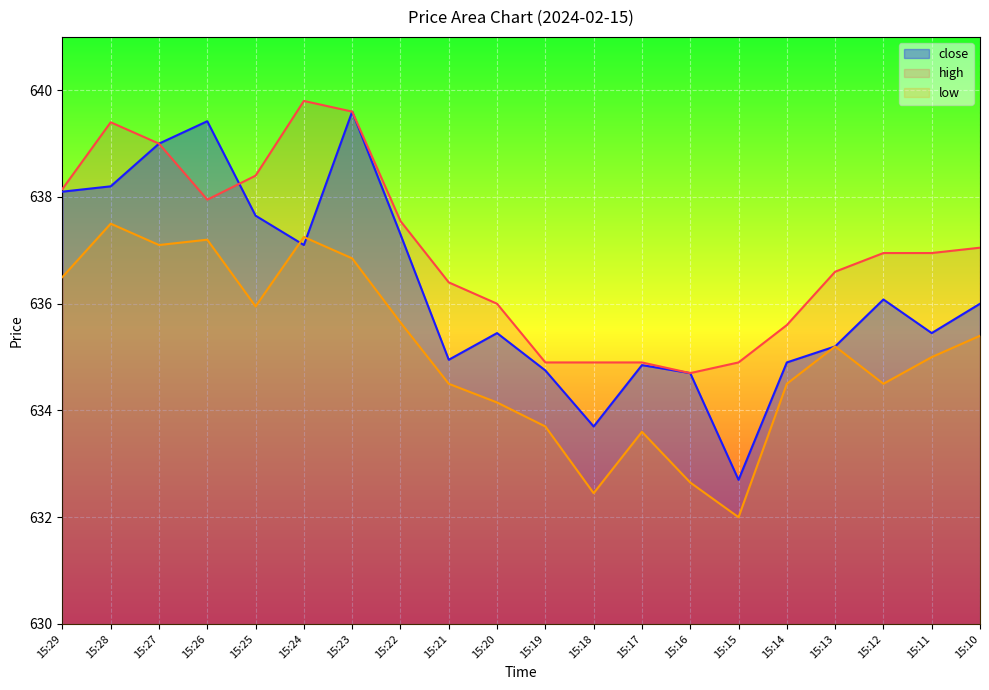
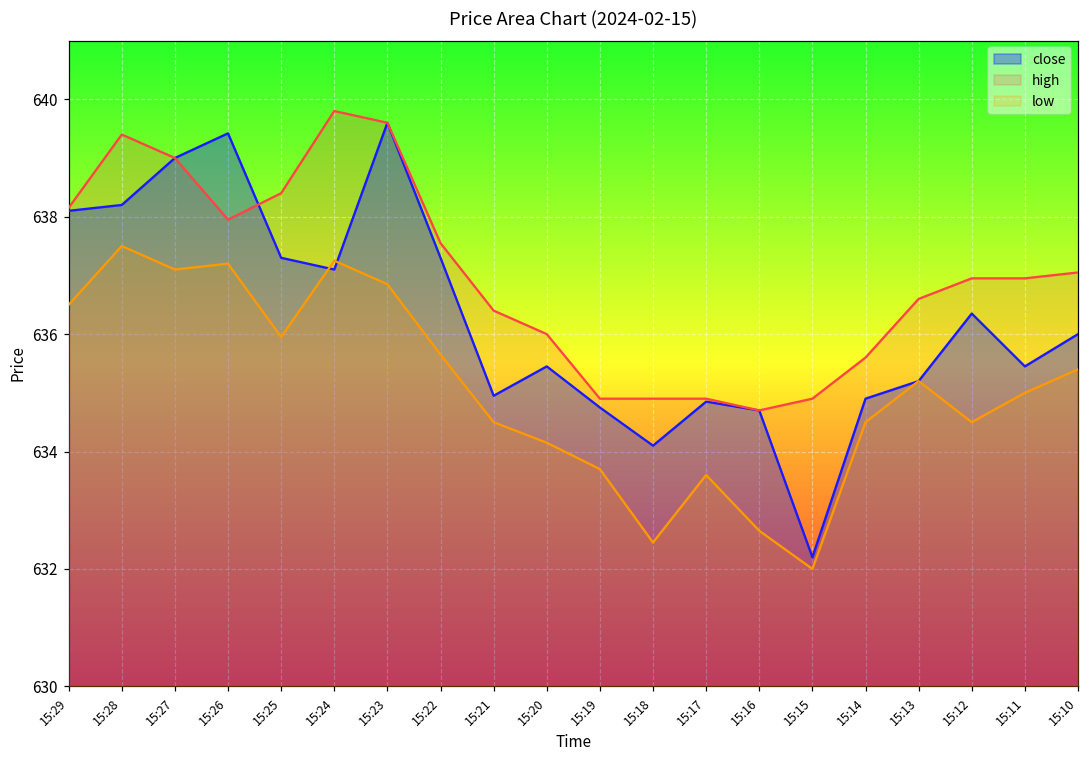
close, 15:25: 637.7 -> 637.3
close, 15:18: 633.7 -> 634.1
close, 15:15: 632.7 -> 632.2
close, 15:12: 636.1 -> 636.4
